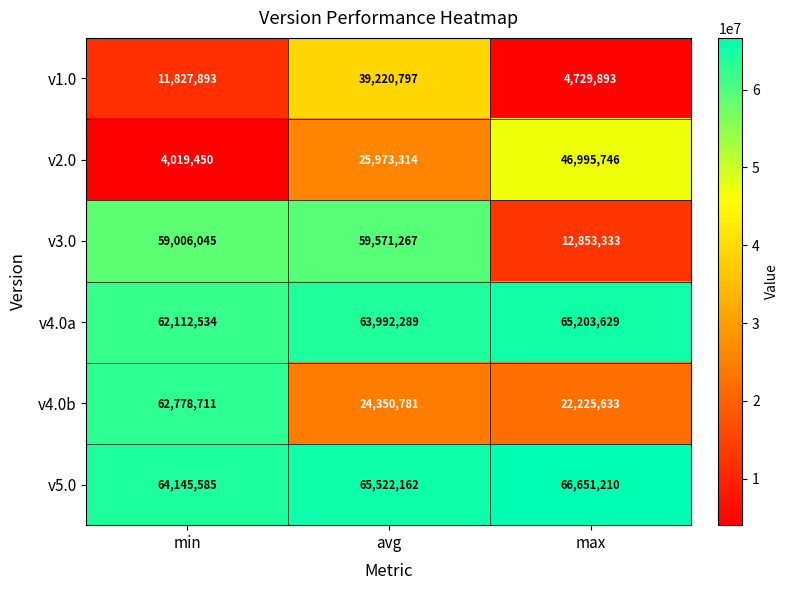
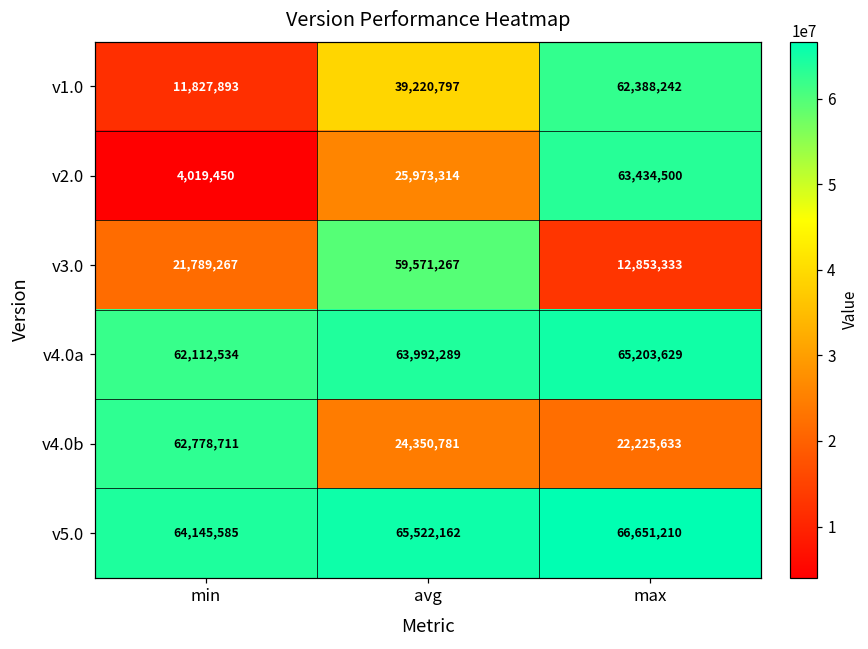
v1.0, max: 4,729,893 -> 62,388,242
v2.0, max: 46,995,746 -> 63,434,500
v3.0, min: 59,006,045 -> 21,789,267
